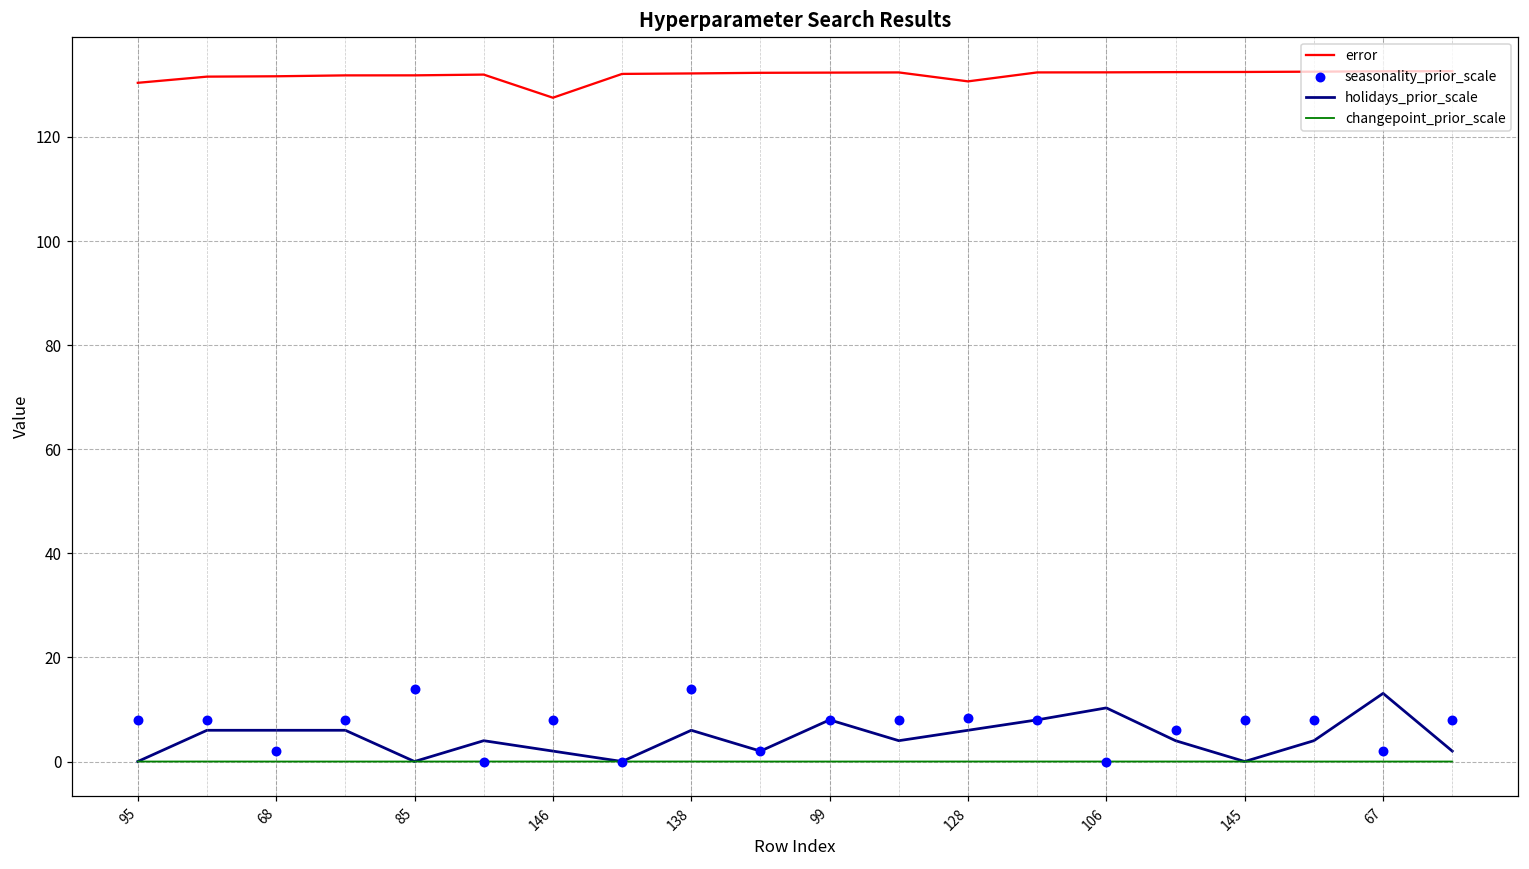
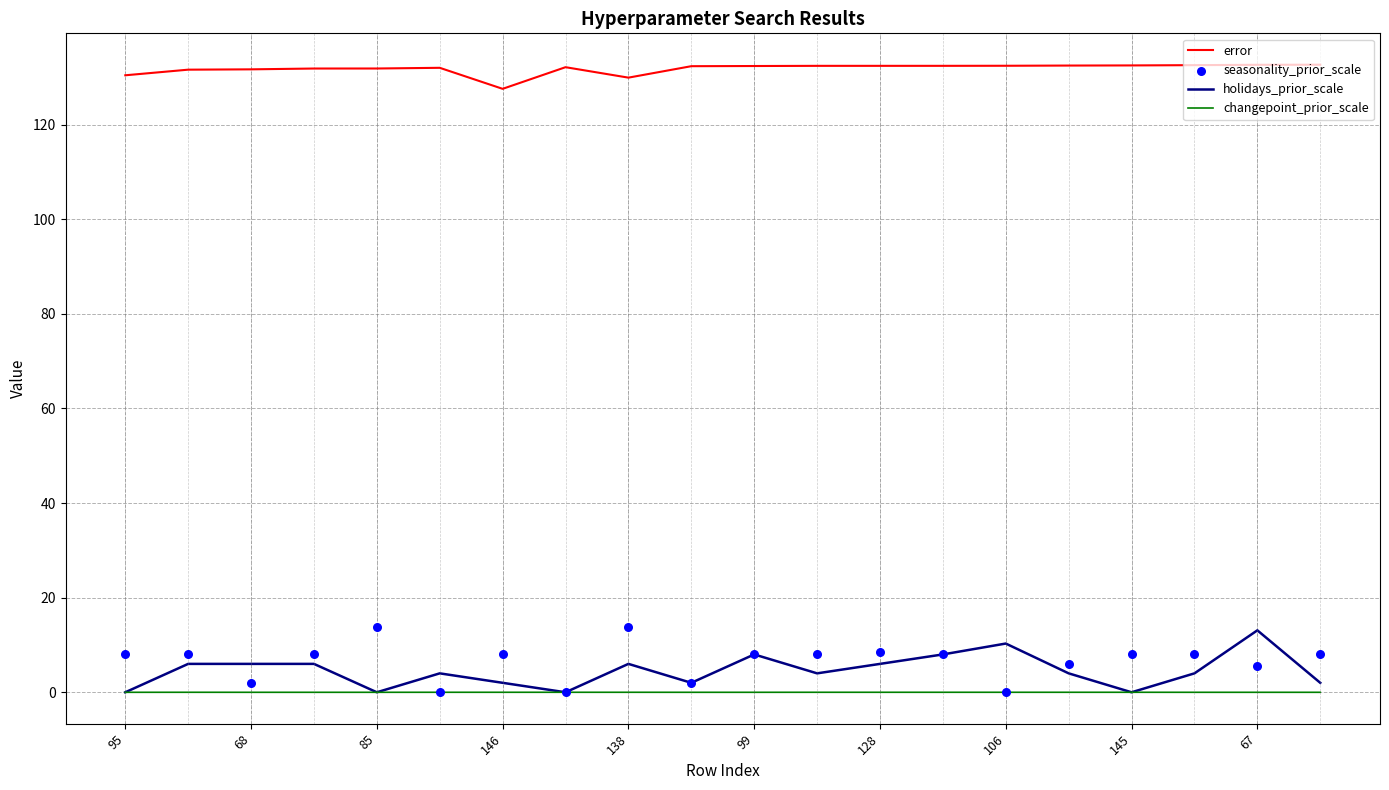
error, 138: 132 -> 130
error, 128: 131 -> 132
seasonality_prior_scale, 67: 2 -> 6
